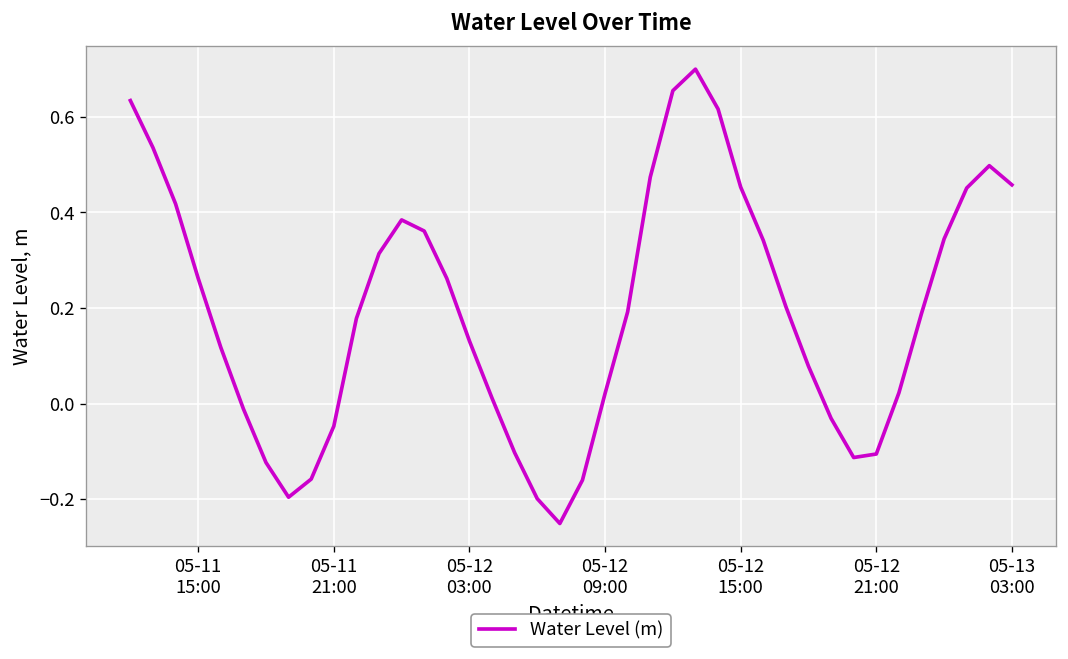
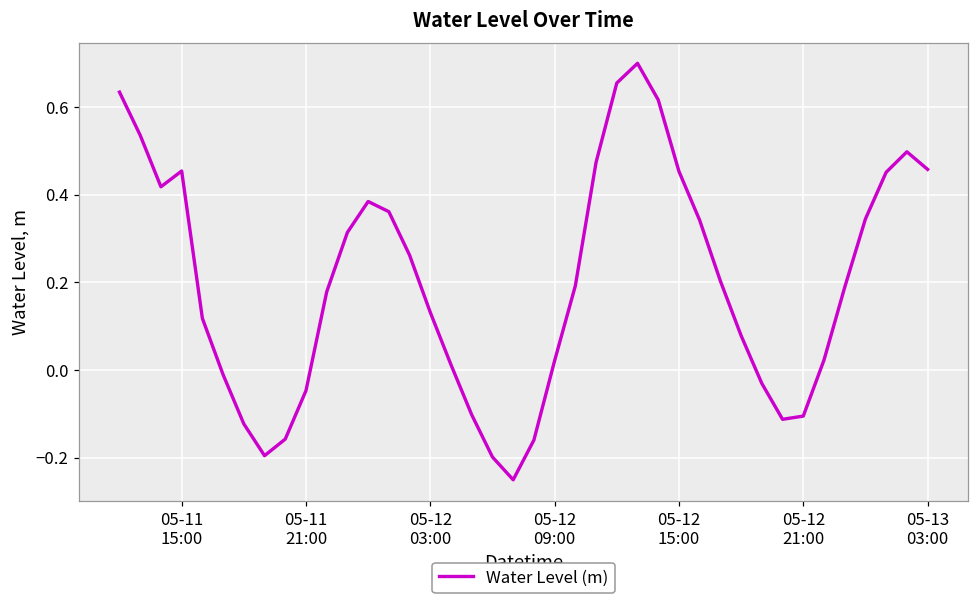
05-11 15:00: 0.26 -> 0.45
